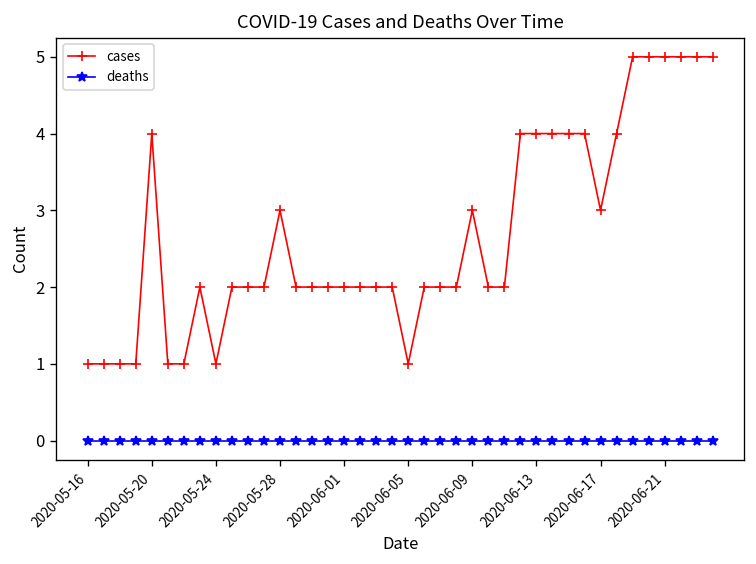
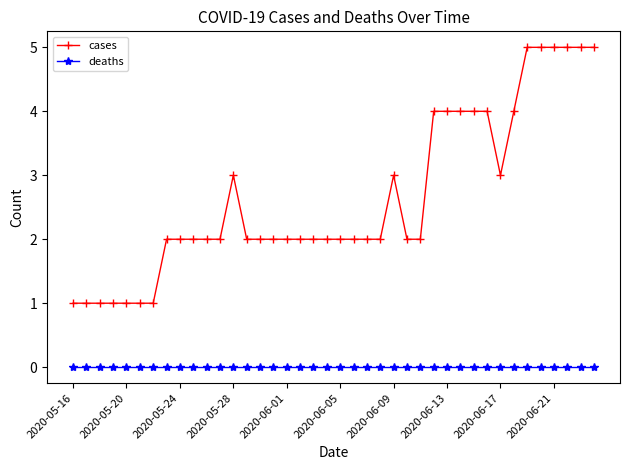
cases, 2020-05-20: 4 -> 1
cases, 2020-05-24: 1 -> 2
cases, 2020-06-05: 1 -> 2
